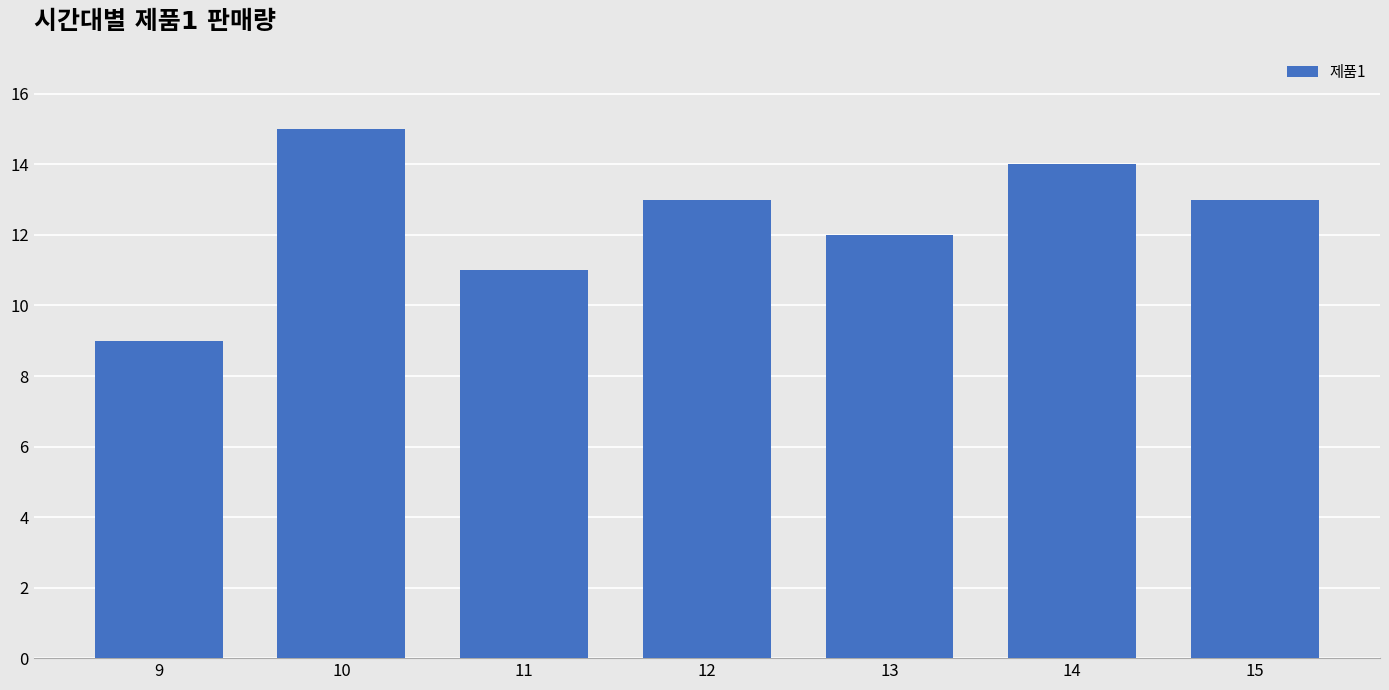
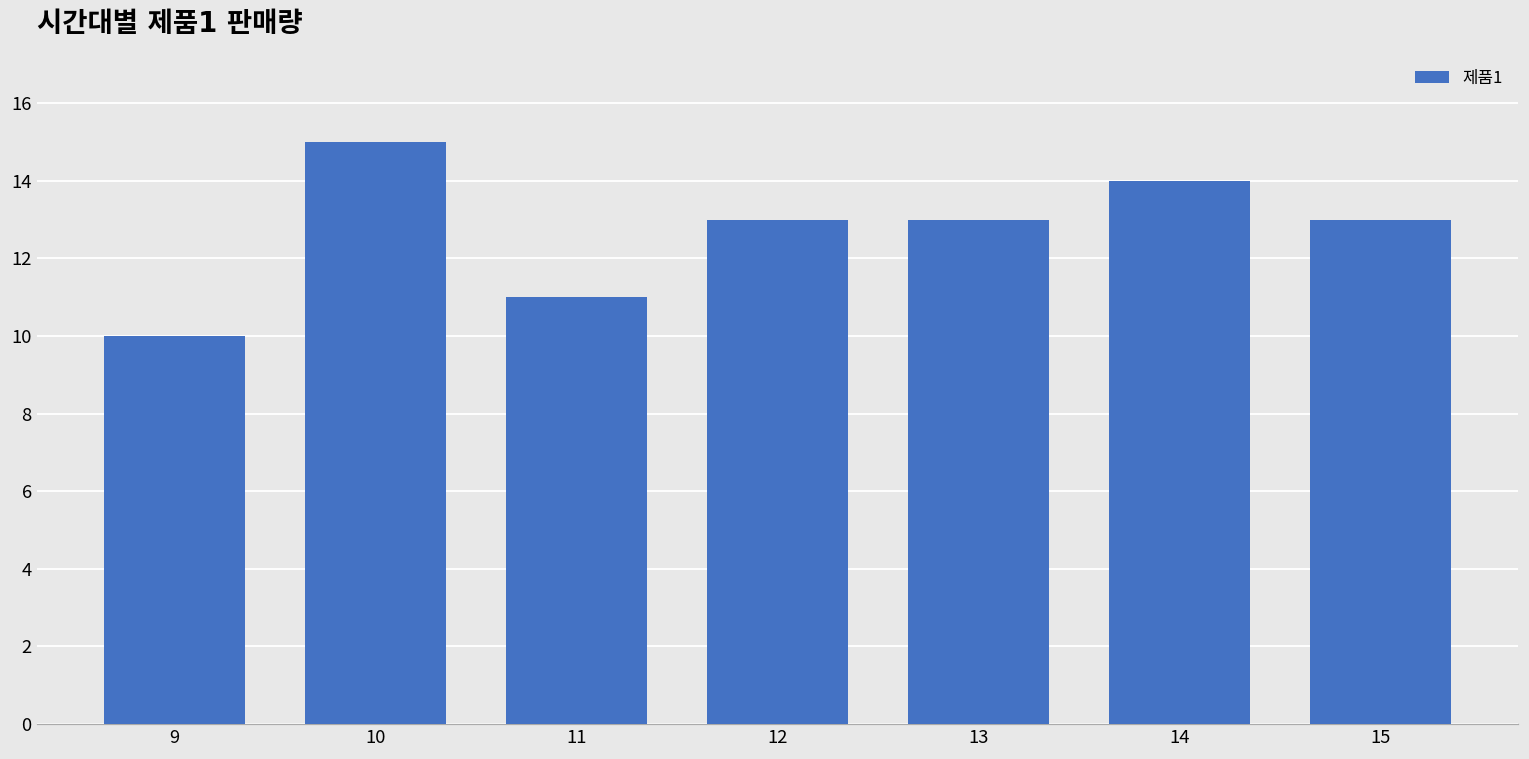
9: 9 -> 10
13: 12 -> 13
